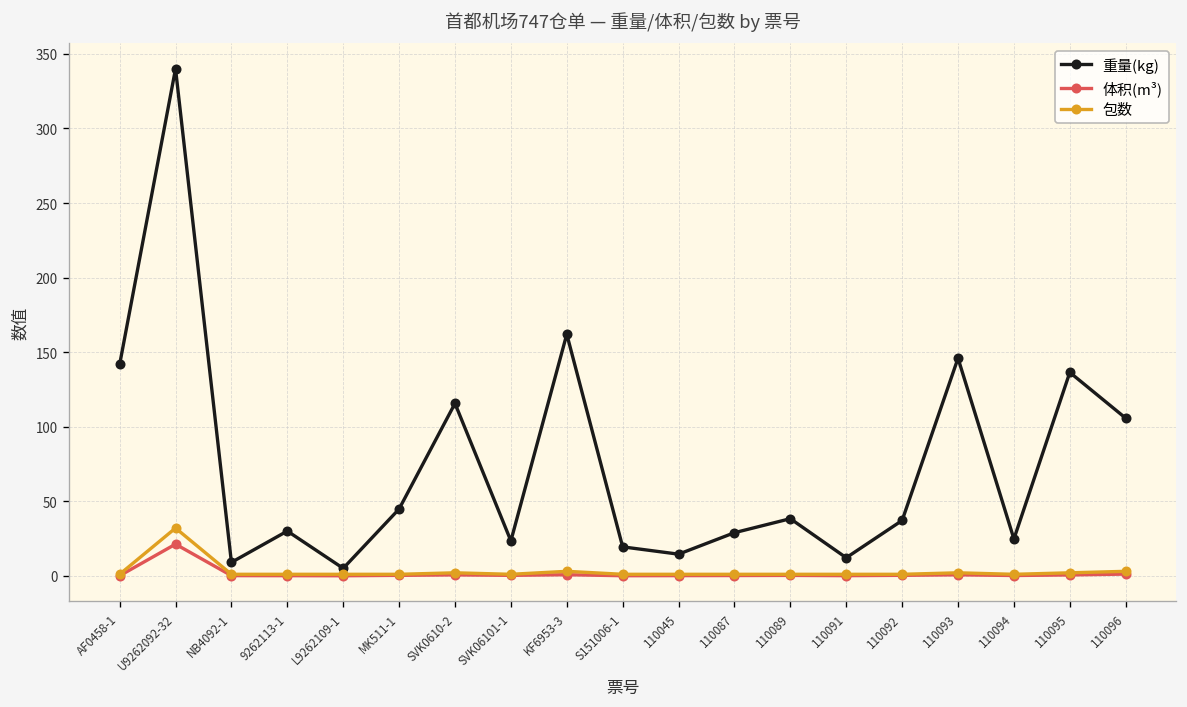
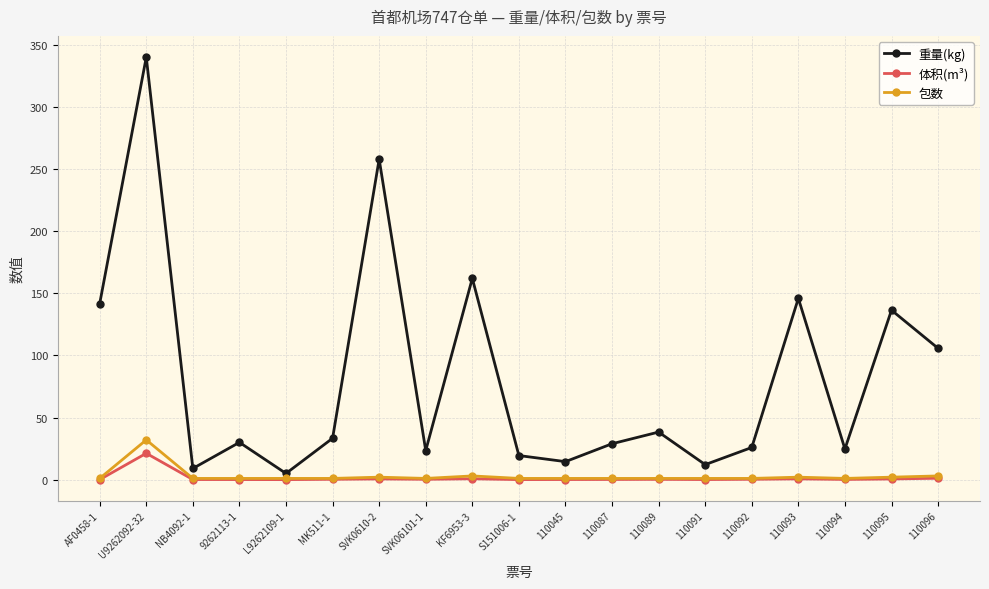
重量(kg), MK511-1: 45 -> 33
重量(kg), SVK0610-2: 116 -> 258
重量(kg), 110092: 37 -> 26
